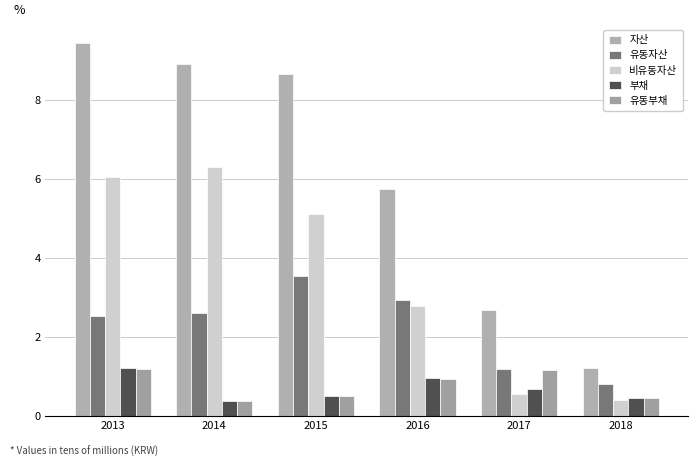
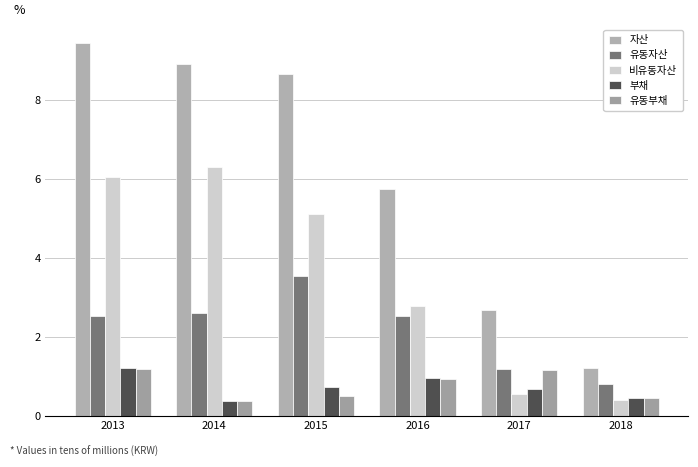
부채, 2015: 0.5 -> 0.7
유동자산, 2016: 2.9 -> 2.5
